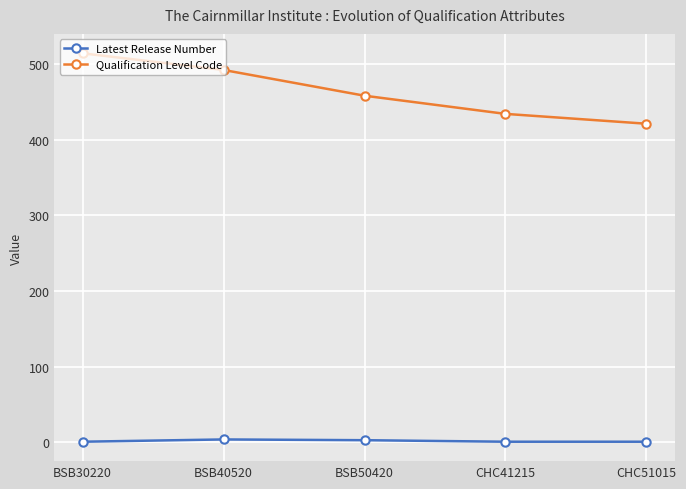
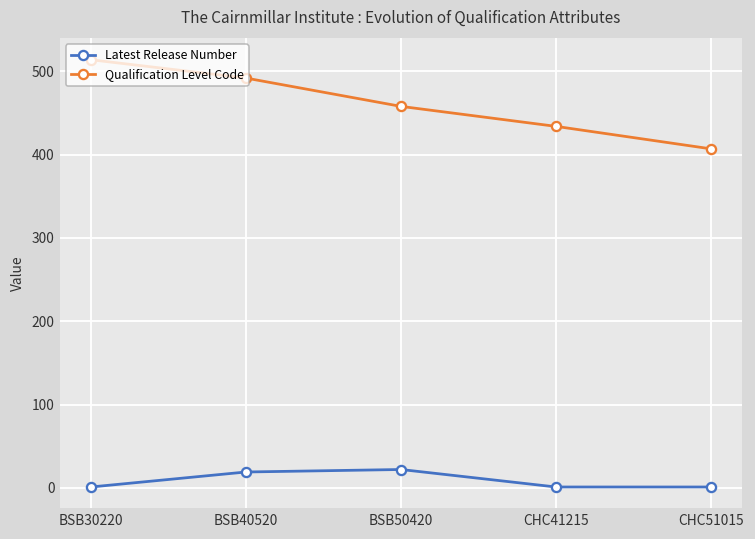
Latest Release Number, BSB40520: 0 -> 20
Latest Release Number, BSB50420: 0 -> 20
Qualification Level Code, CHC51015: 420 -> 410
